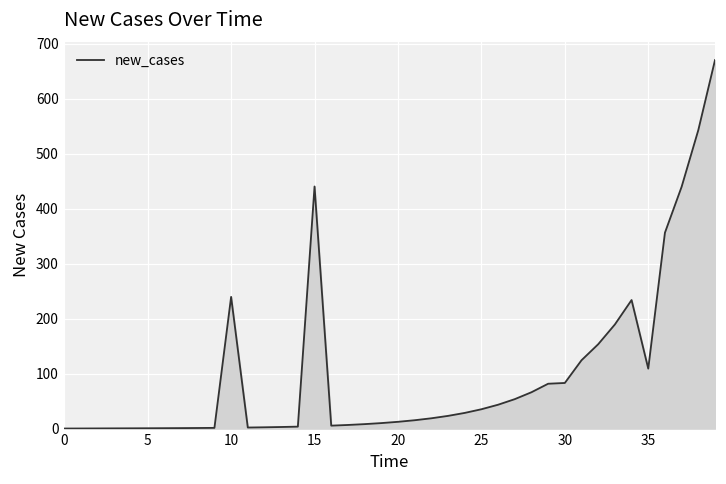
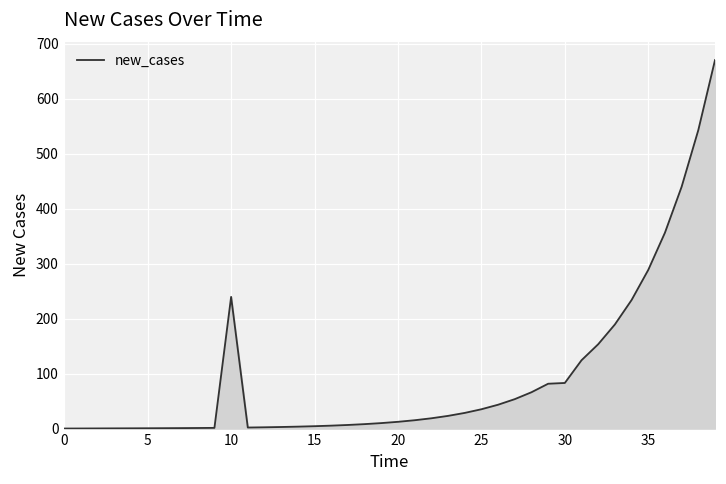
15: 440 -> 0
35: 110 -> 290
